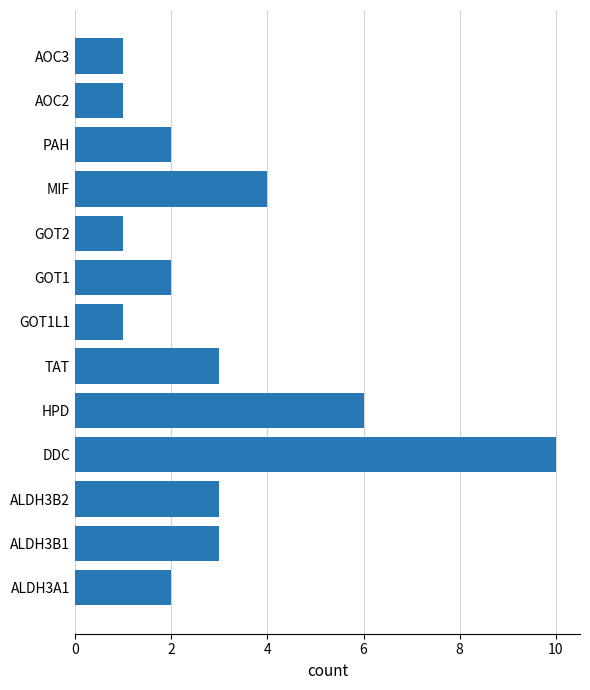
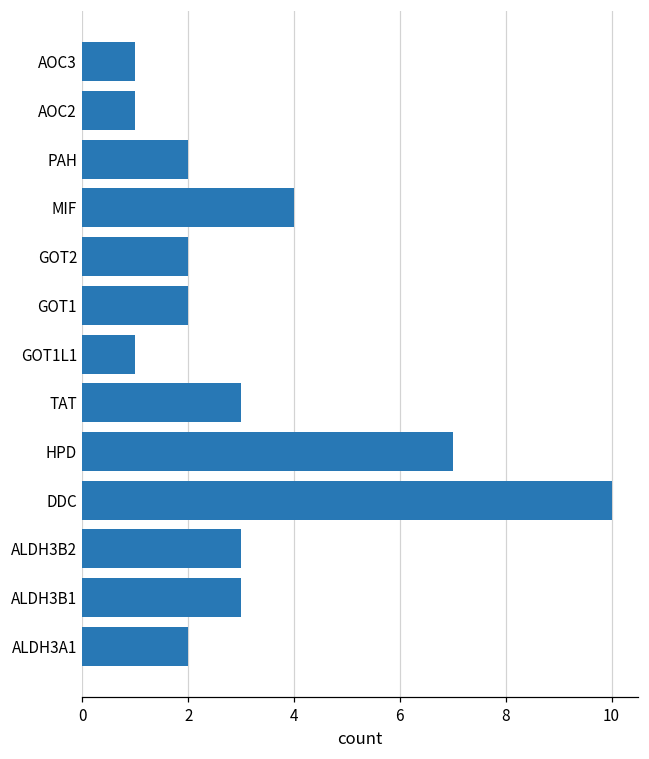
GOT2: 1 -> 2
HPD: 6 -> 7
